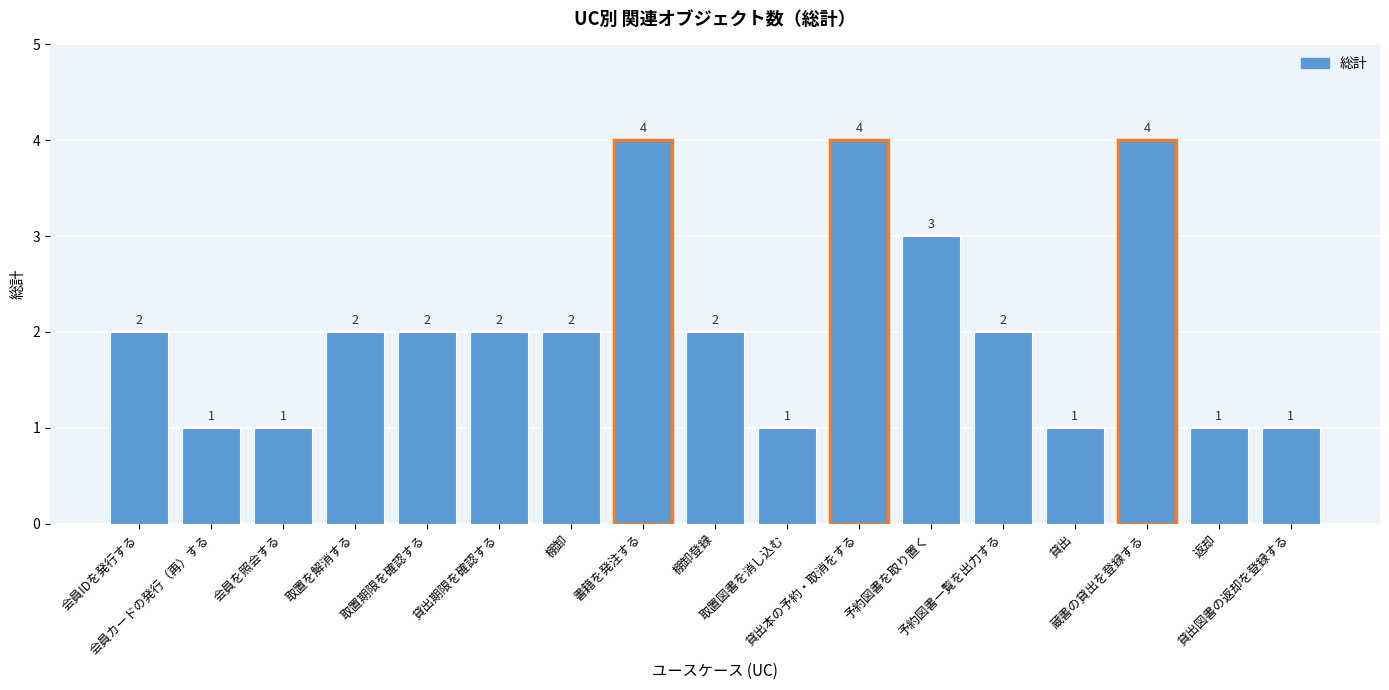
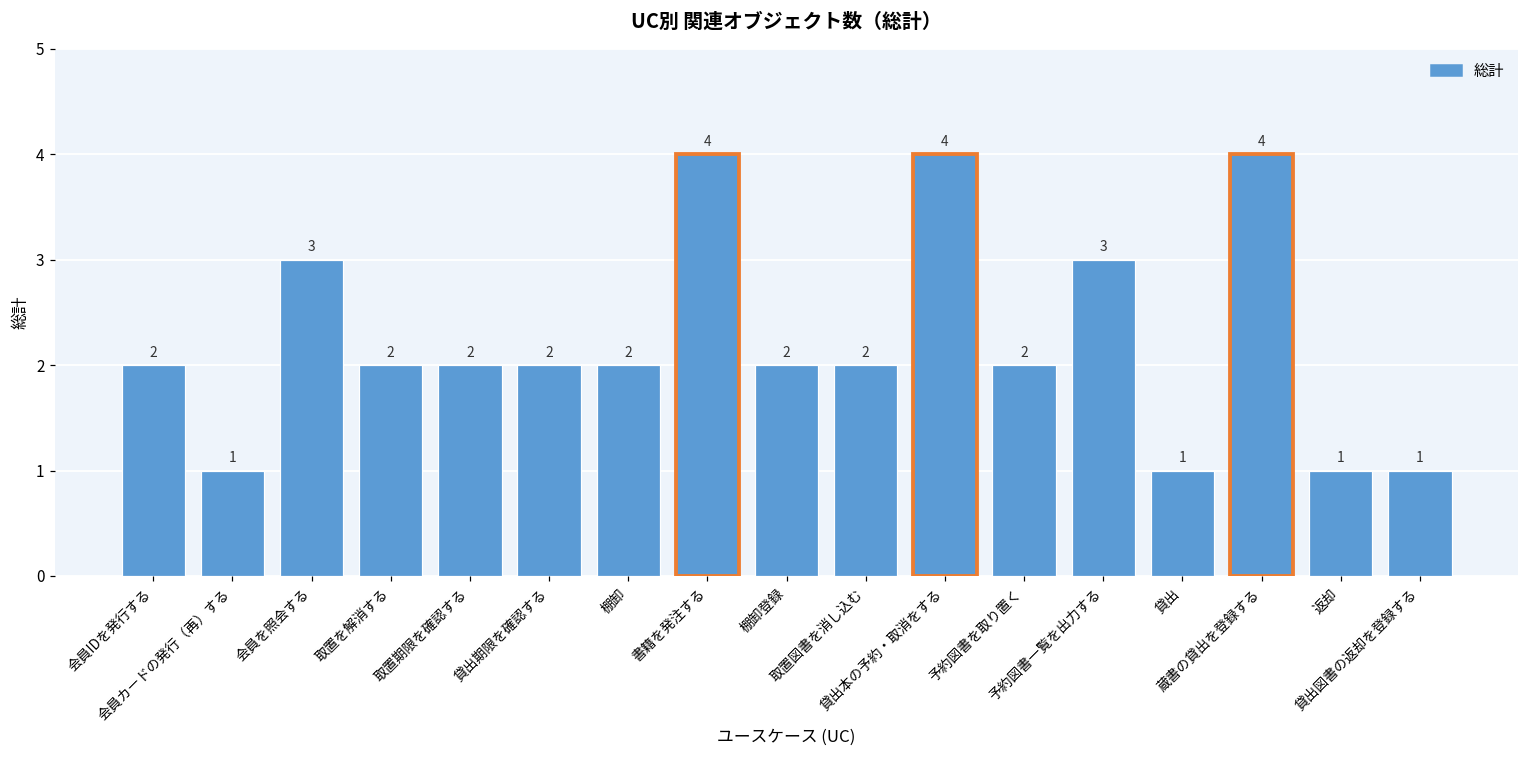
会員を照会する: 1 -> 3
取置図書を消し込む: 1 -> 2
予約図書を取り置く: 3 -> 2
予約図書一覧を出力する: 2 -> 3
